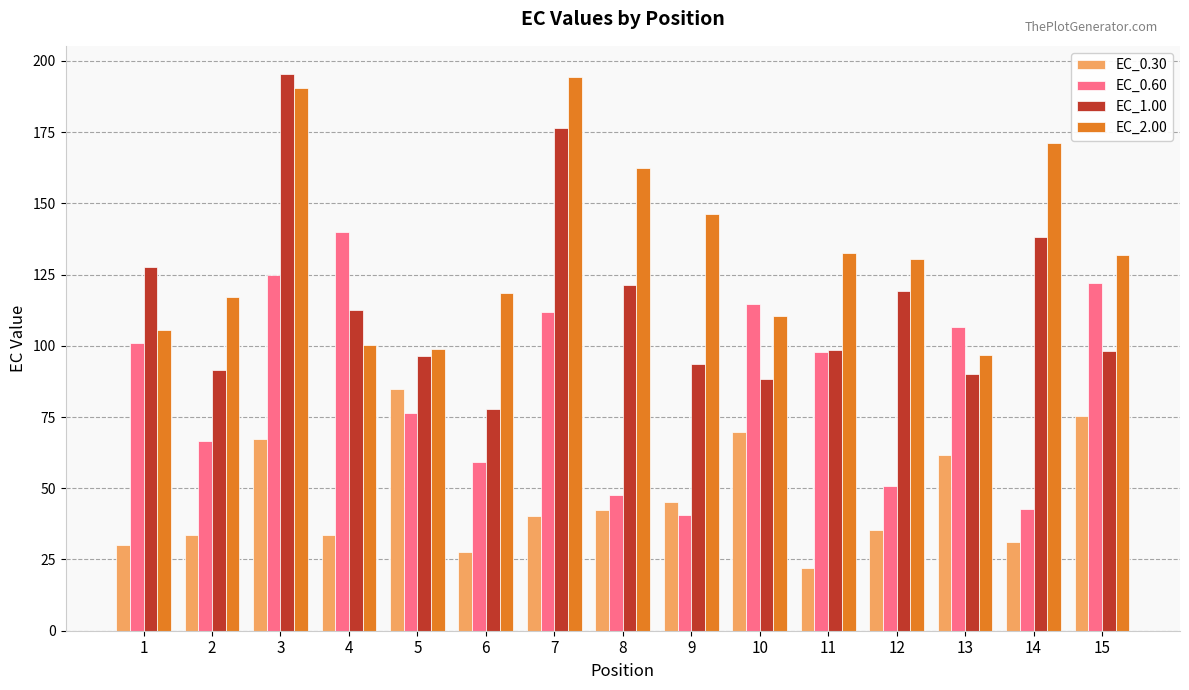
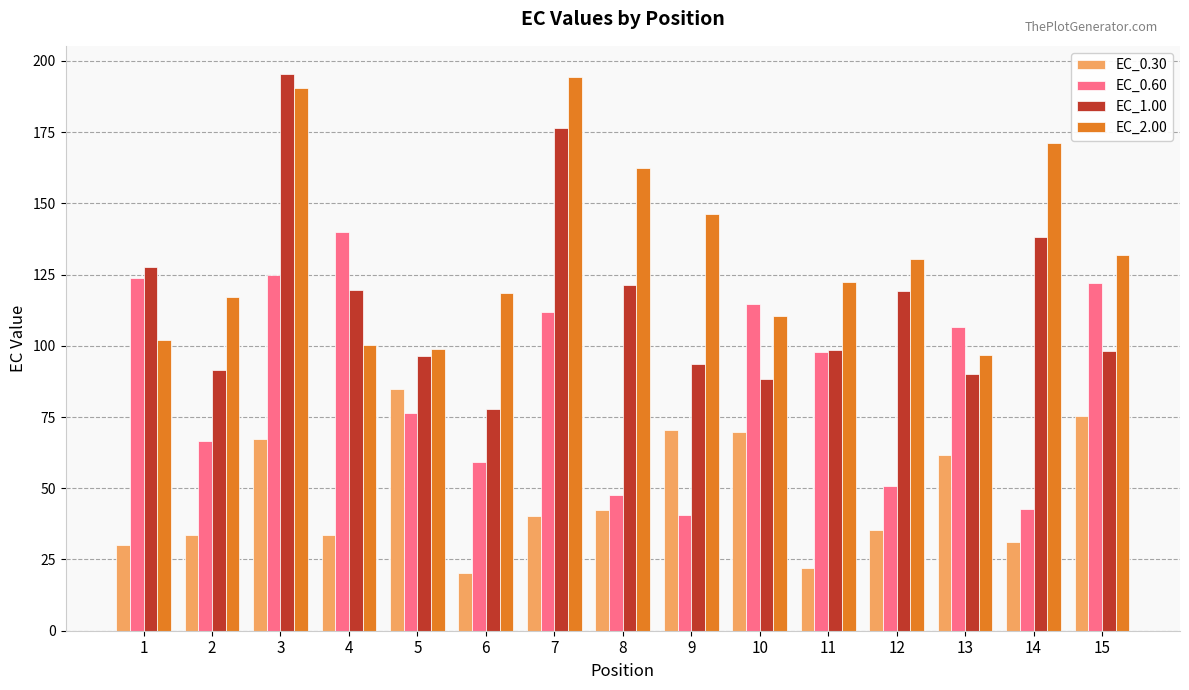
EC_0.60, 1: 101 -> 124
EC_2.00, 1: 106 -> 102
EC_1.00, 4: 113 -> 120
EC_0.30, 6: 28 -> 20
EC_0.30, 9: 45 -> 71
EC_2.00, 11: 133 -> 122
